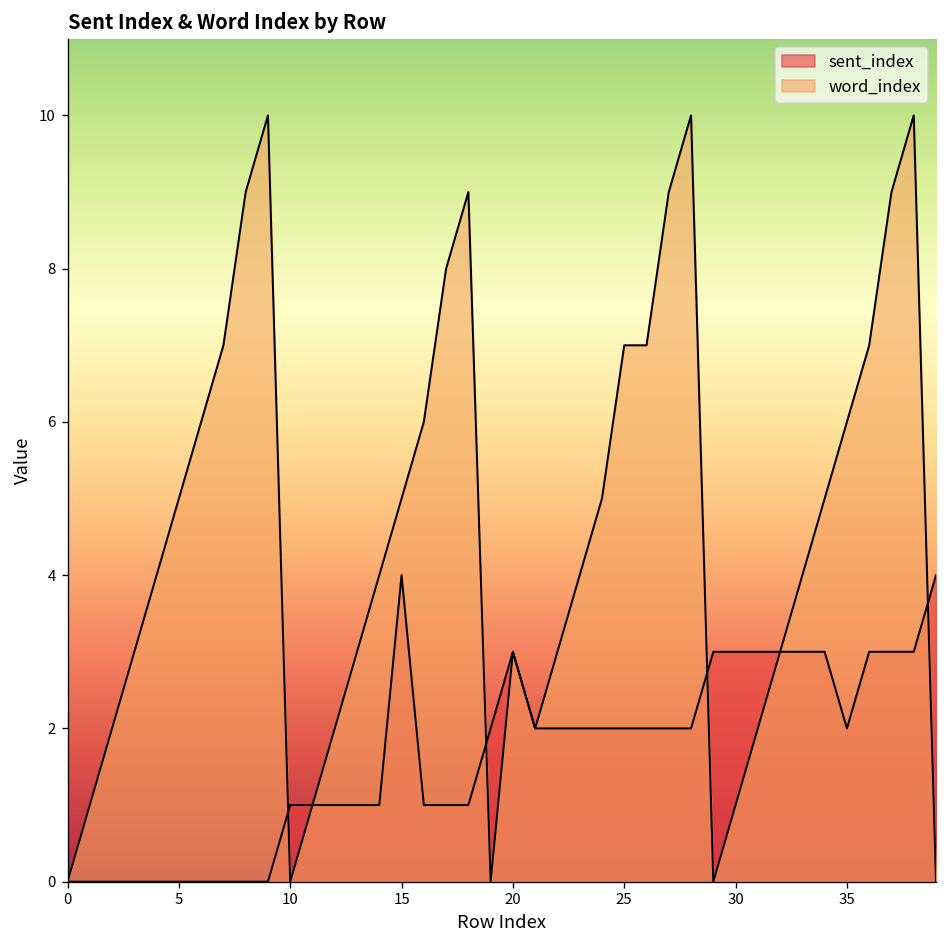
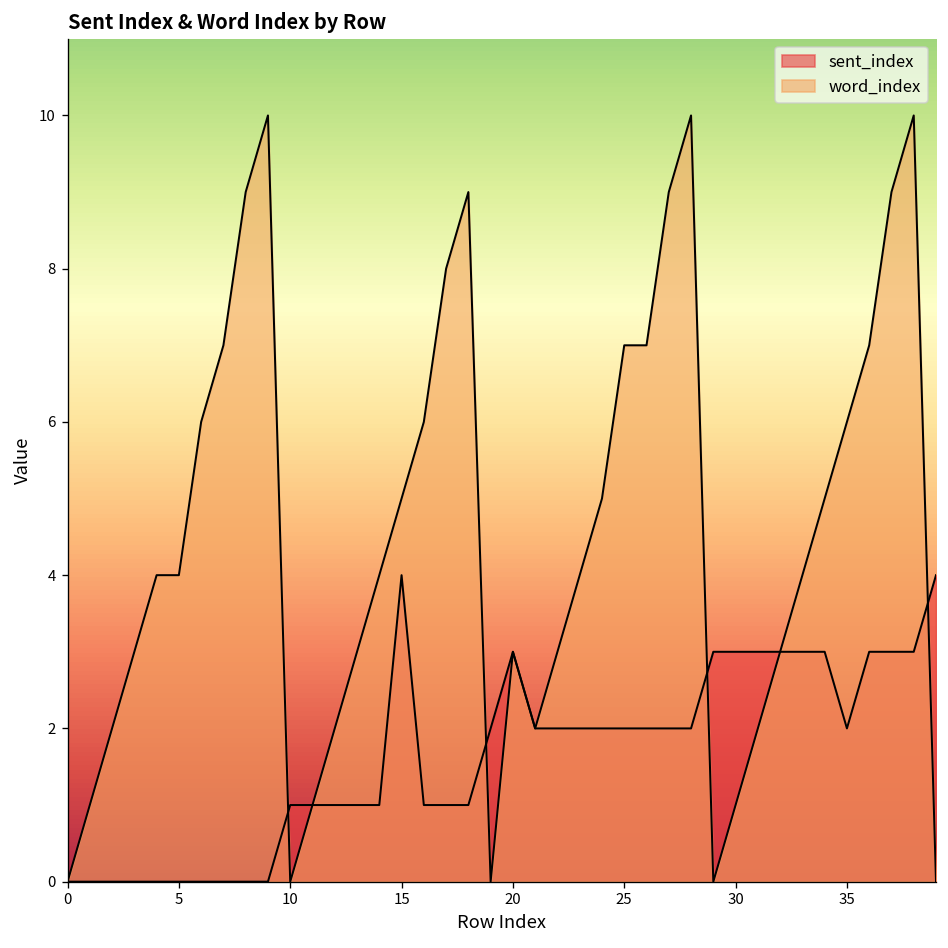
word_index, 5: 5 -> 4
